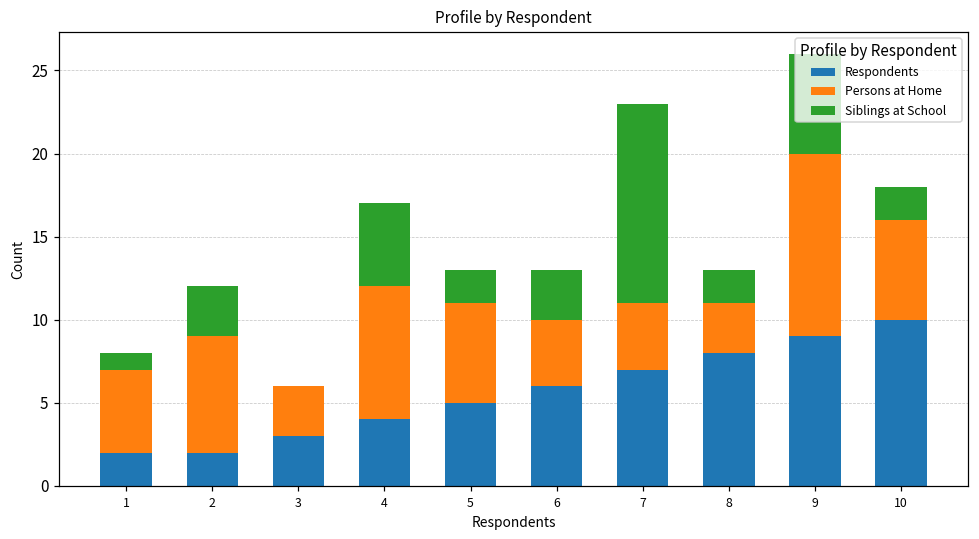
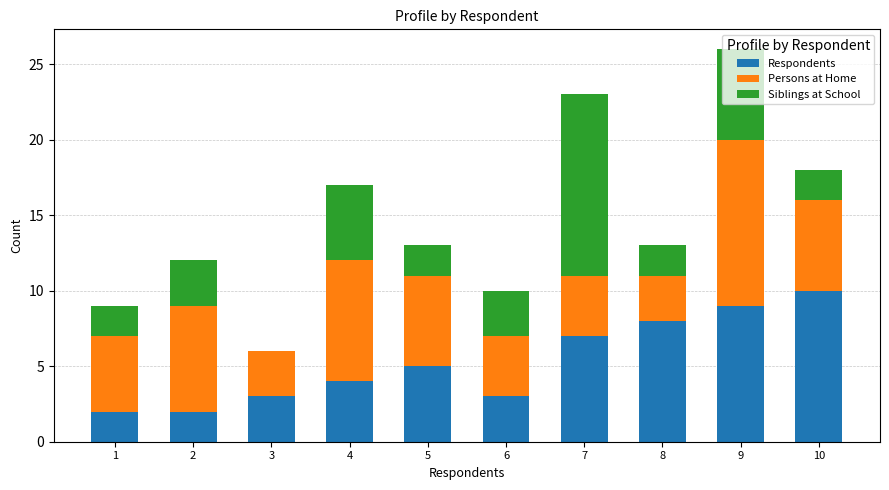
Siblings at School, 1: 1 -> 2
Respondents, 6: 6 -> 3
